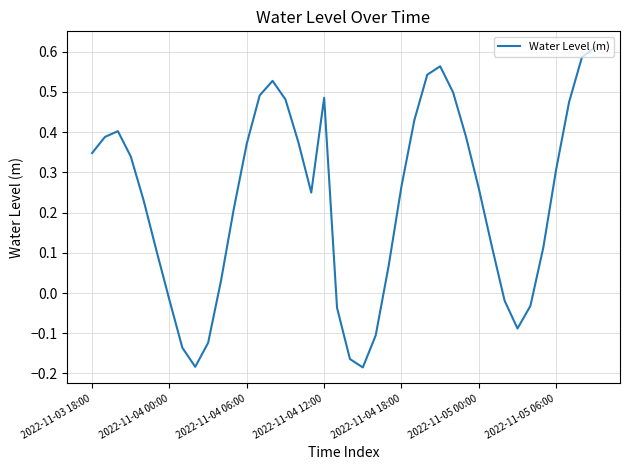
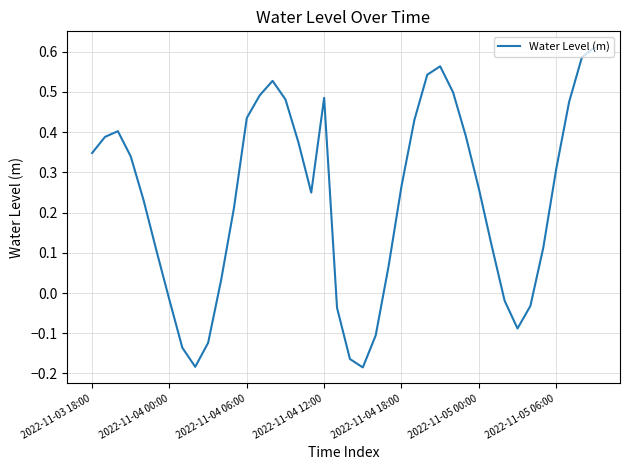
2022-11-04 06:00: 0.37 -> 0.43
